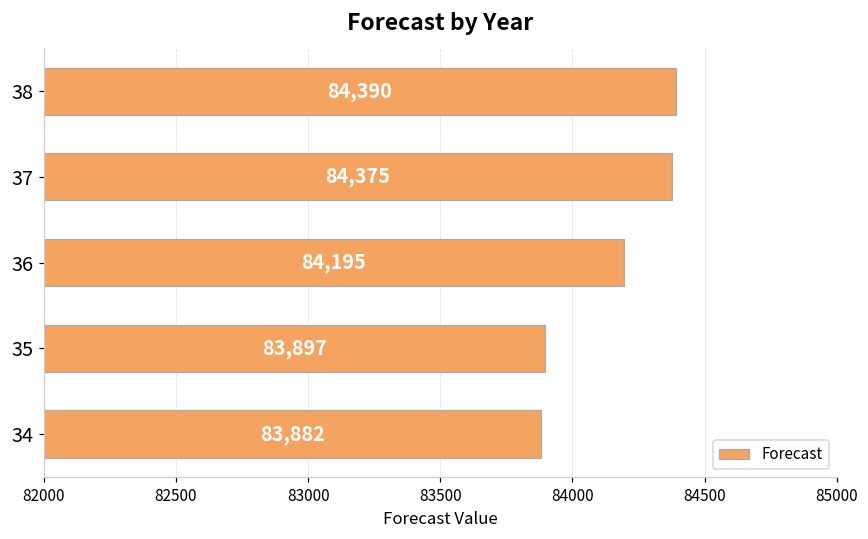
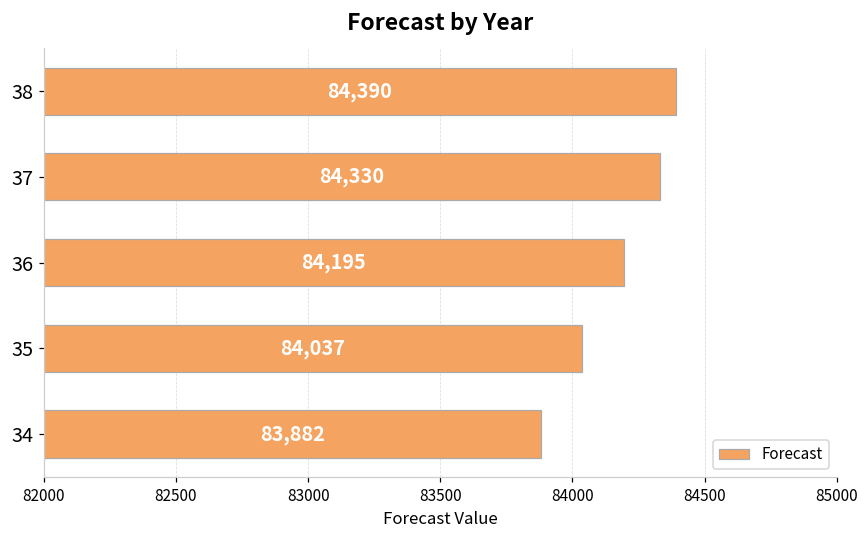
37: 84,375 -> 84,330
35: 83,897 -> 84,037
